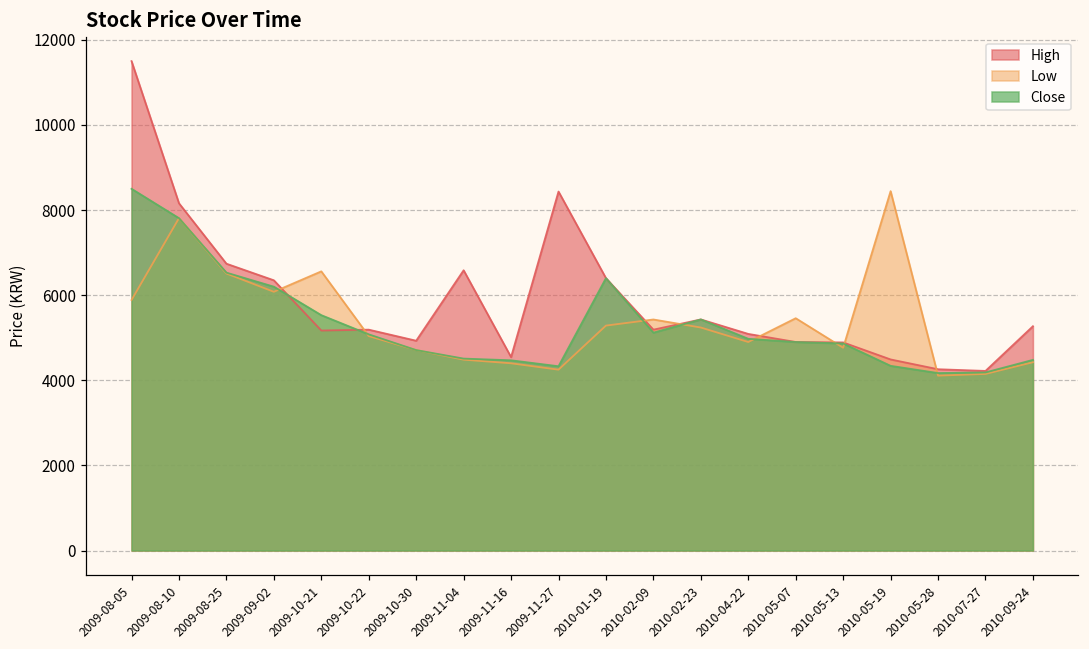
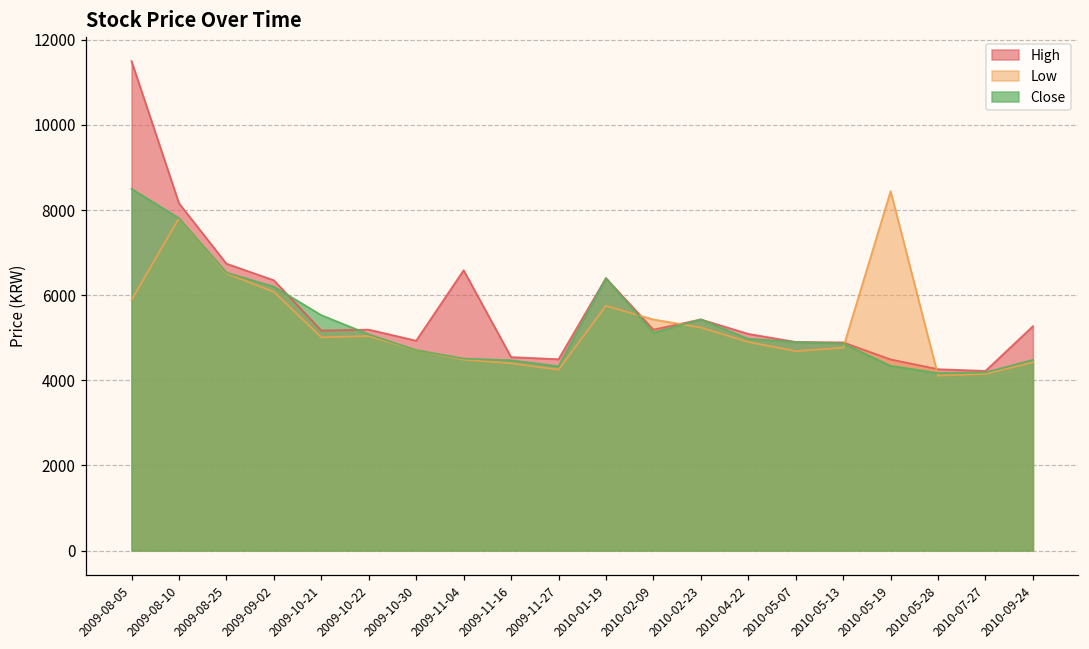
Low, 2009-10-21: 6600 -> 5000
High, 2009-11-27: 8400 -> 4500
Low, 2010-01-19: 5300 -> 5800
Low, 2010-05-07: 5500 -> 4700
